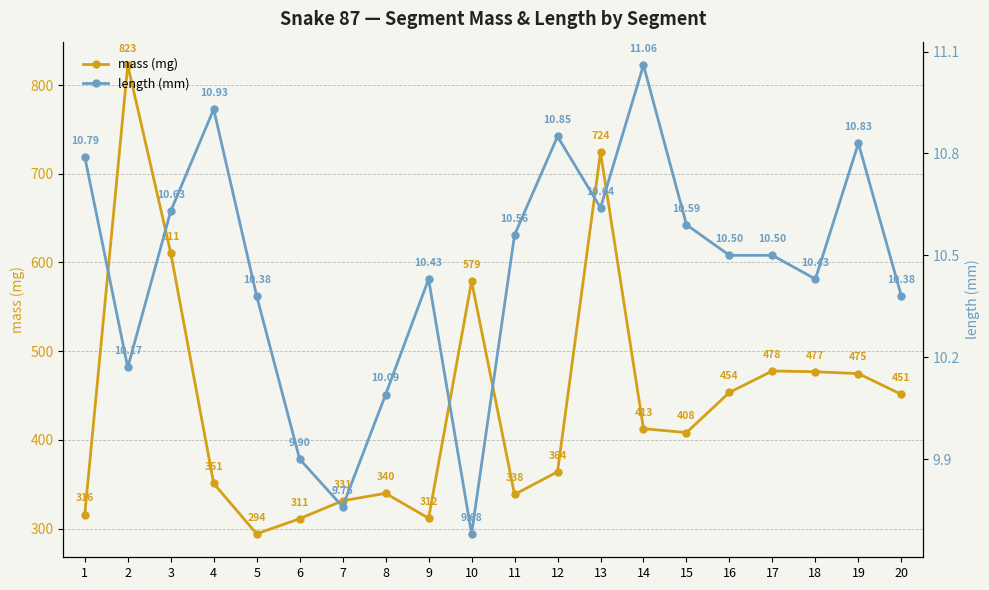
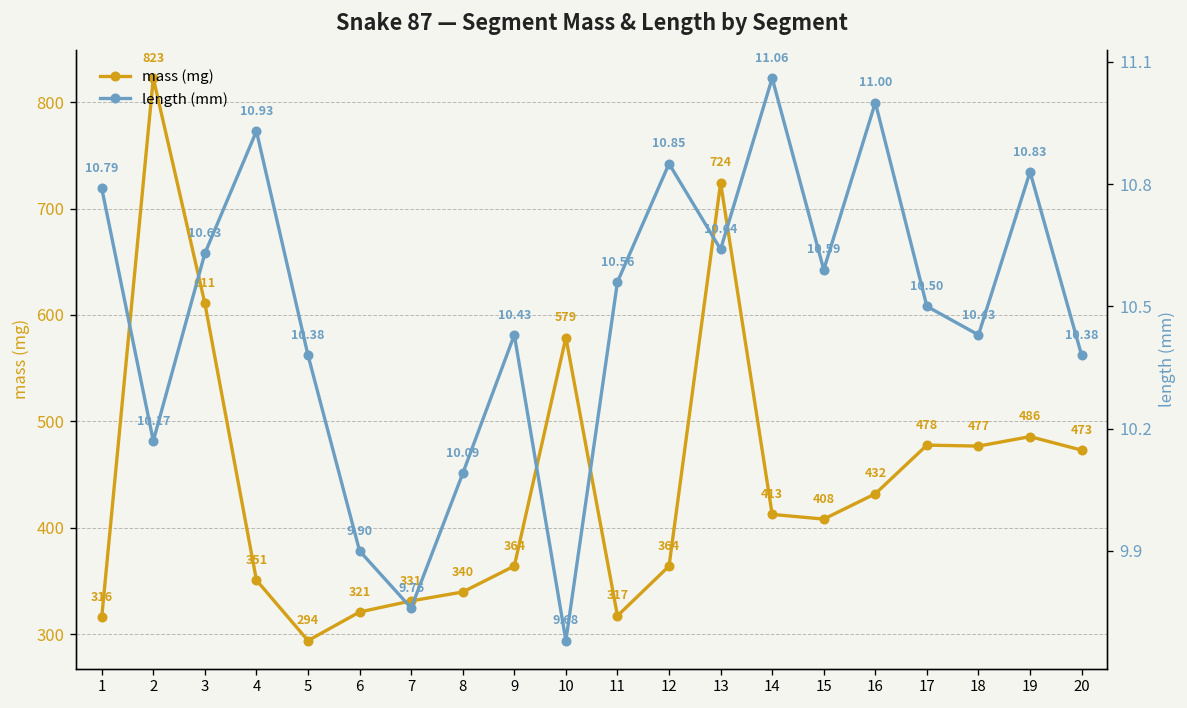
mass (mg), 6: 311 -> 321
mass (mg), 9: 312 -> 364
mass (mg), 11: 338 -> 317
mass (mg), 16: 454 -> 432
mass (mg), 19: 475 -> 486
mass (mg), 20: 451 -> 473
length (mm), 16: 10.50 -> 11.00
